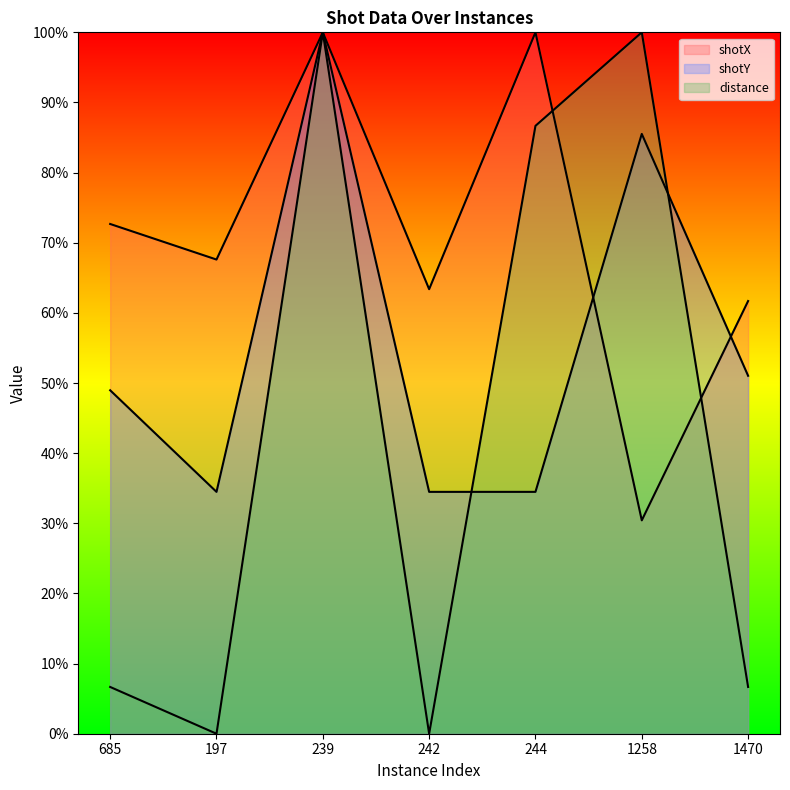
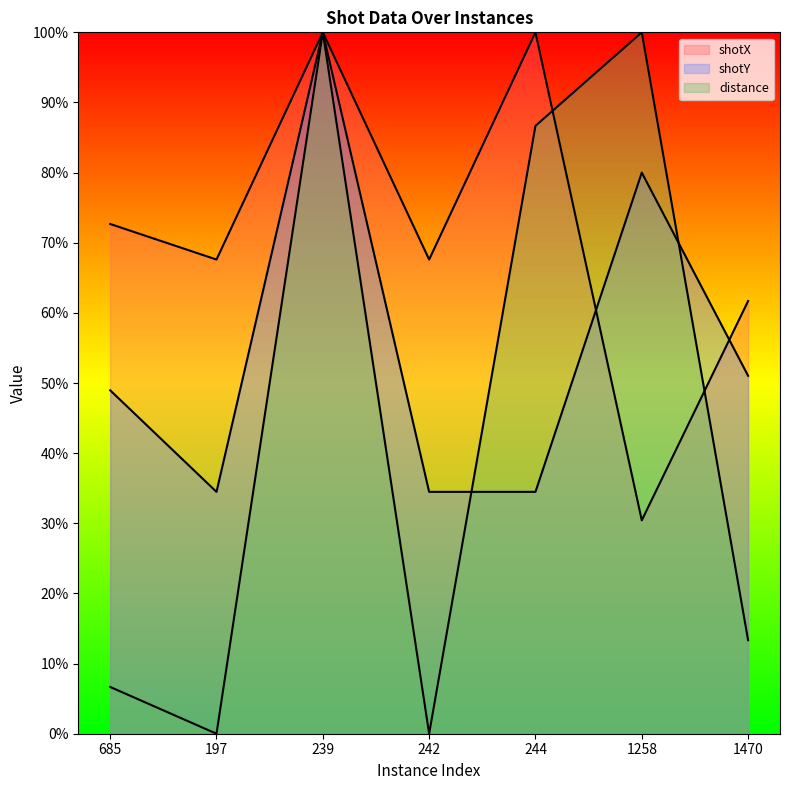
shotX, 242: 63% -> 68%
shotY, 1258: 86% -> 80%
distance, 1470: 7% -> 13%
